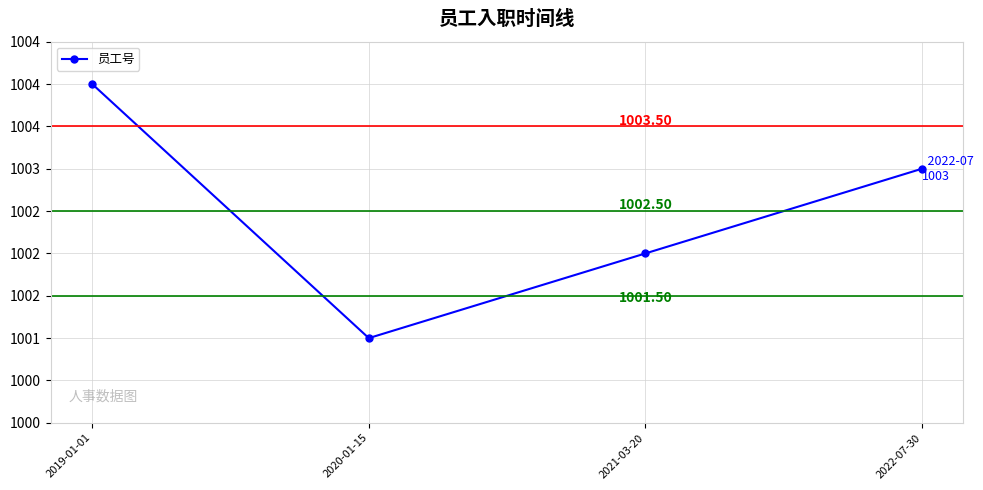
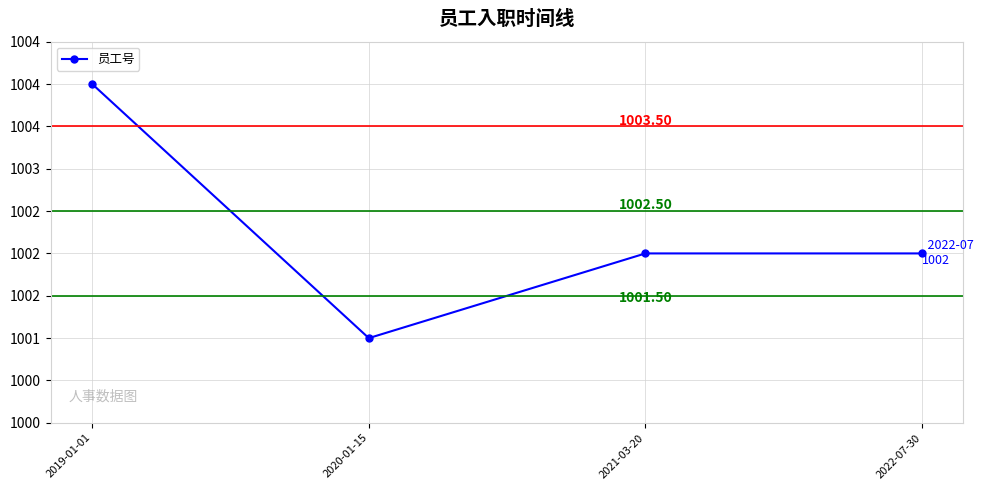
2022-07-30: 1003 -> 1002
